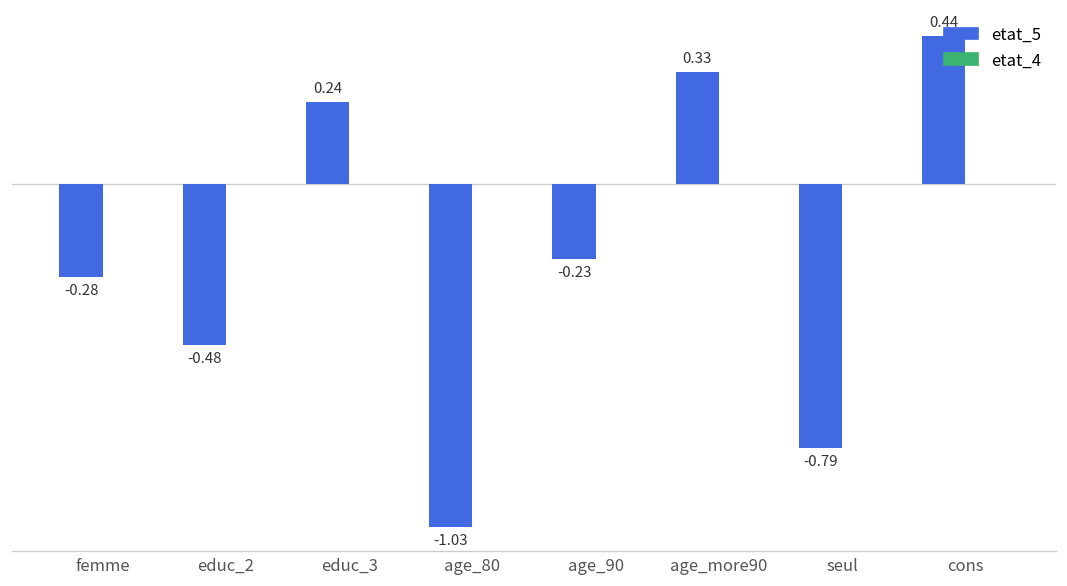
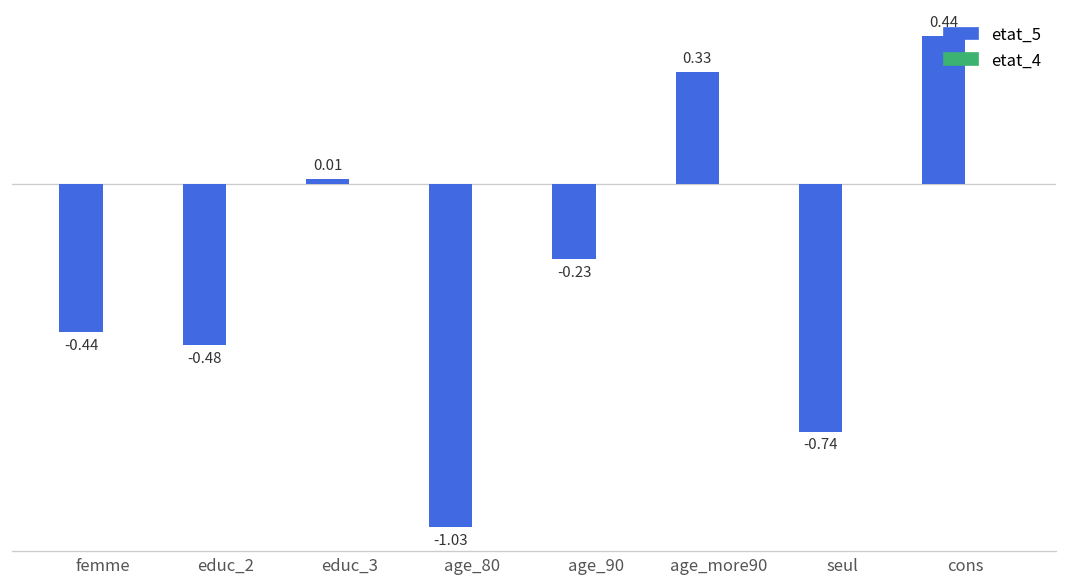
etat_5, femme: -0.28 -> -0.44
etat_5, educ_3: 0.24 -> 0.01
etat_5, seul: -0.79 -> -0.74
